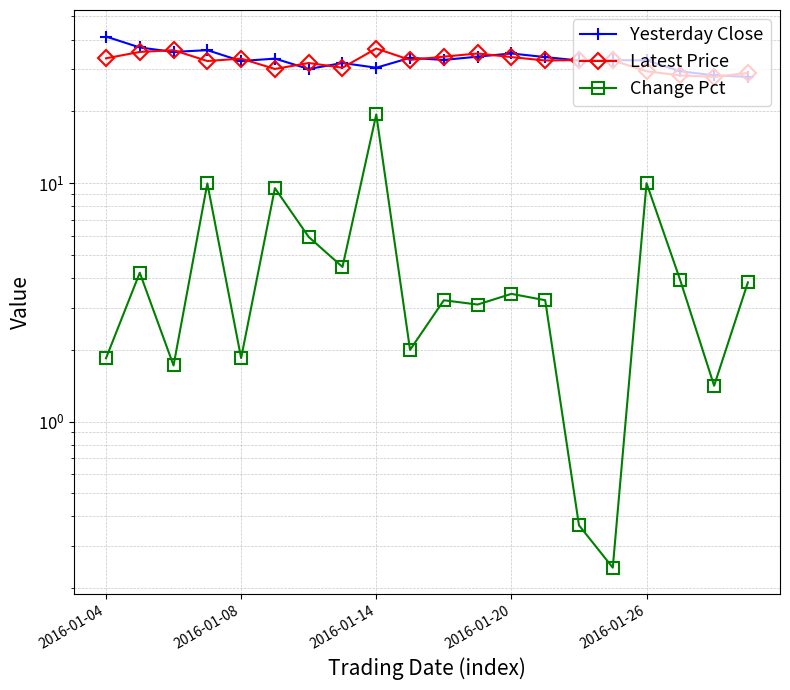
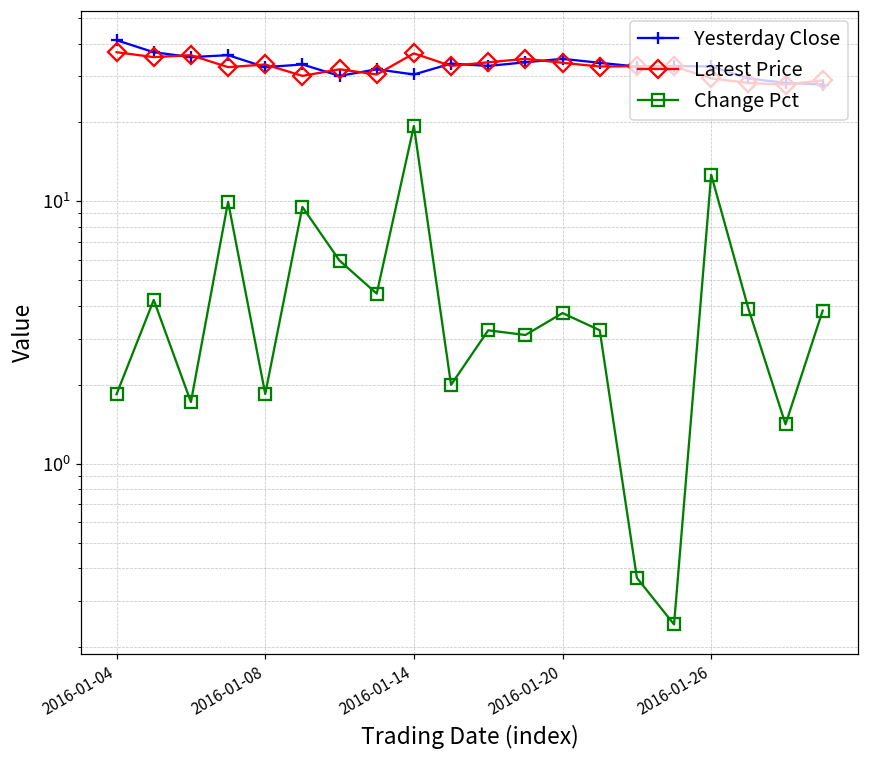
Latest Price, 2016-01-04: 33 -> 37
Change Pct, 2016-01-20: 3.4 -> 3.8
Change Pct, 2016-01-26: 10.0 -> 13
